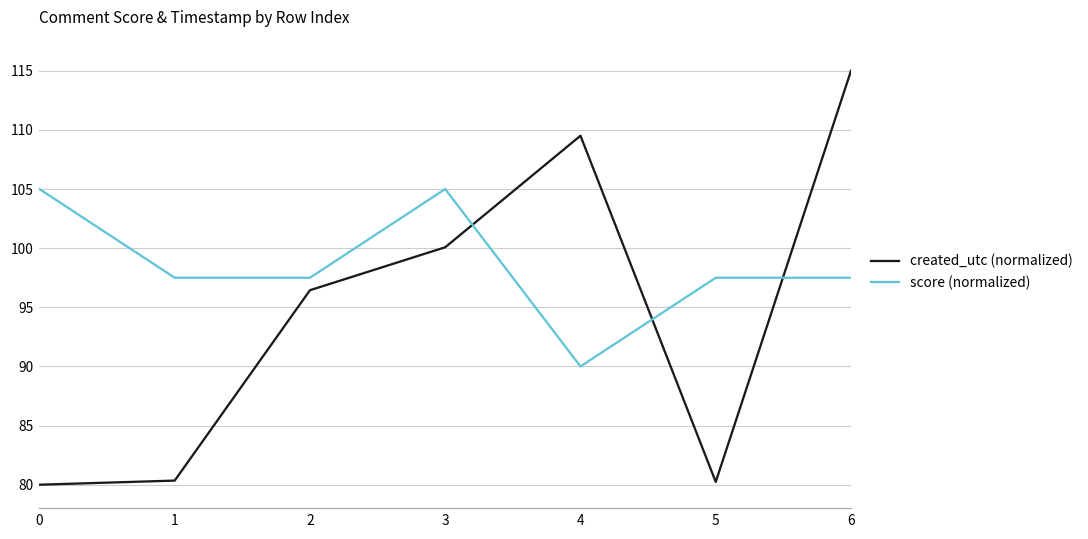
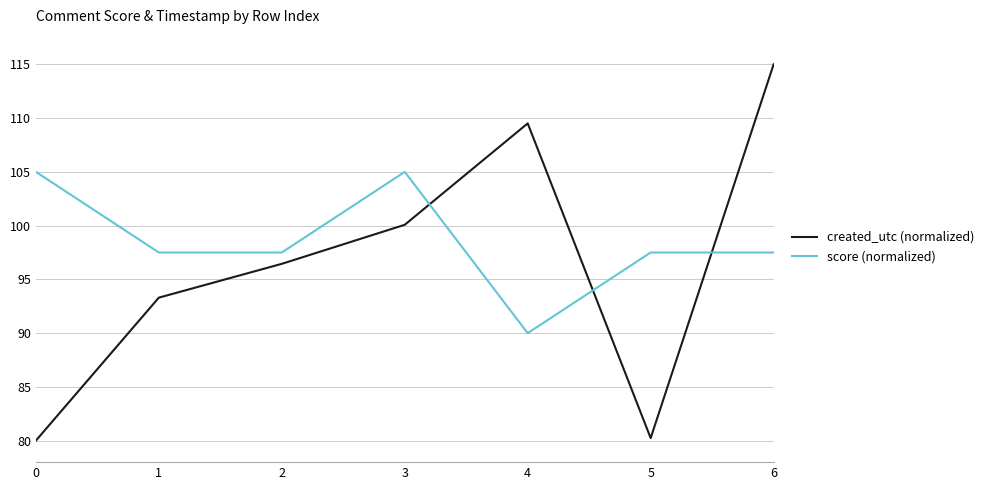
created_utc (normalized), 1: 80.3 -> 93.3
